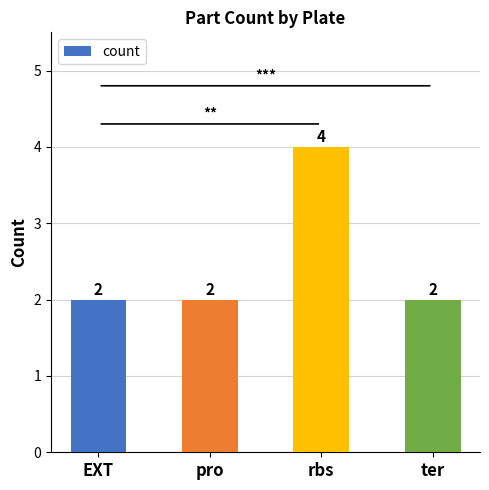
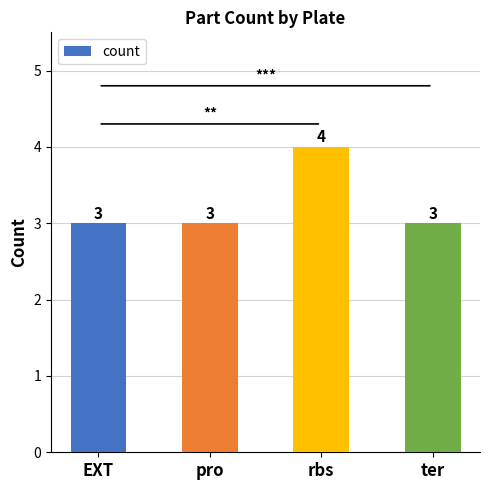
EXT: 2 -> 3
pro: 2 -> 3
ter: 2 -> 3
